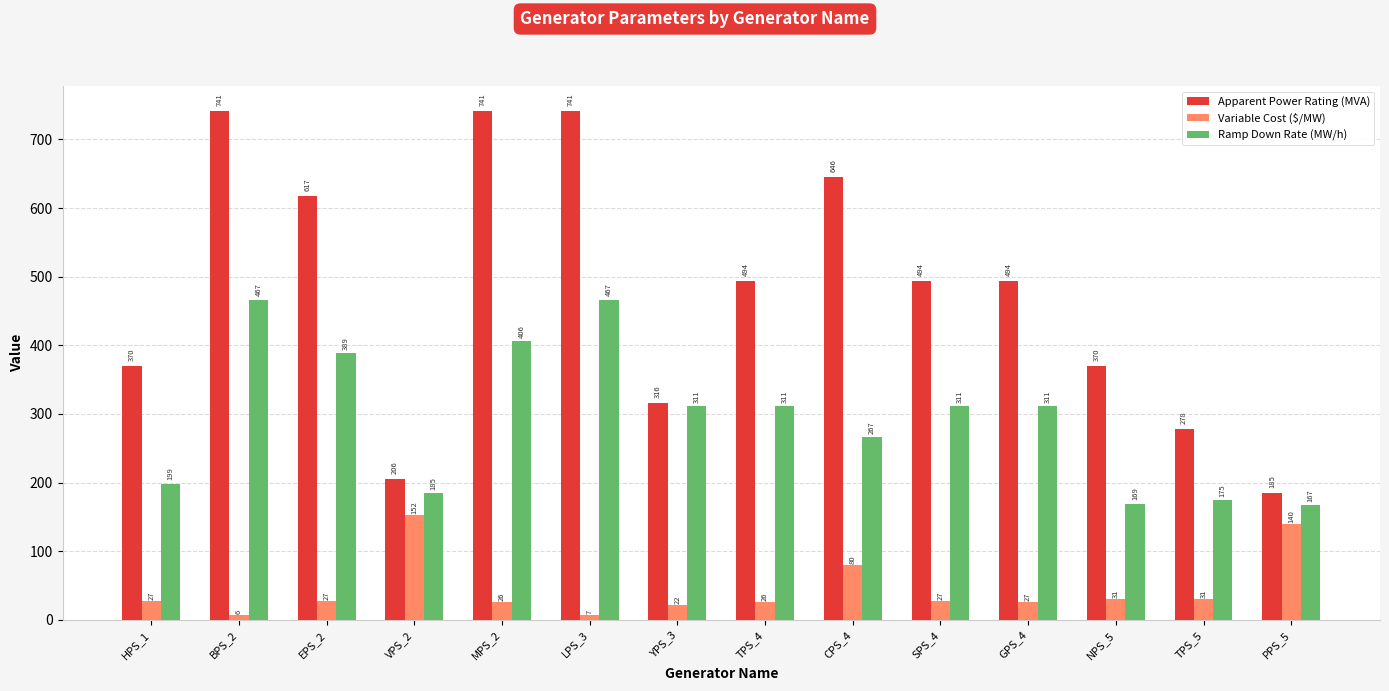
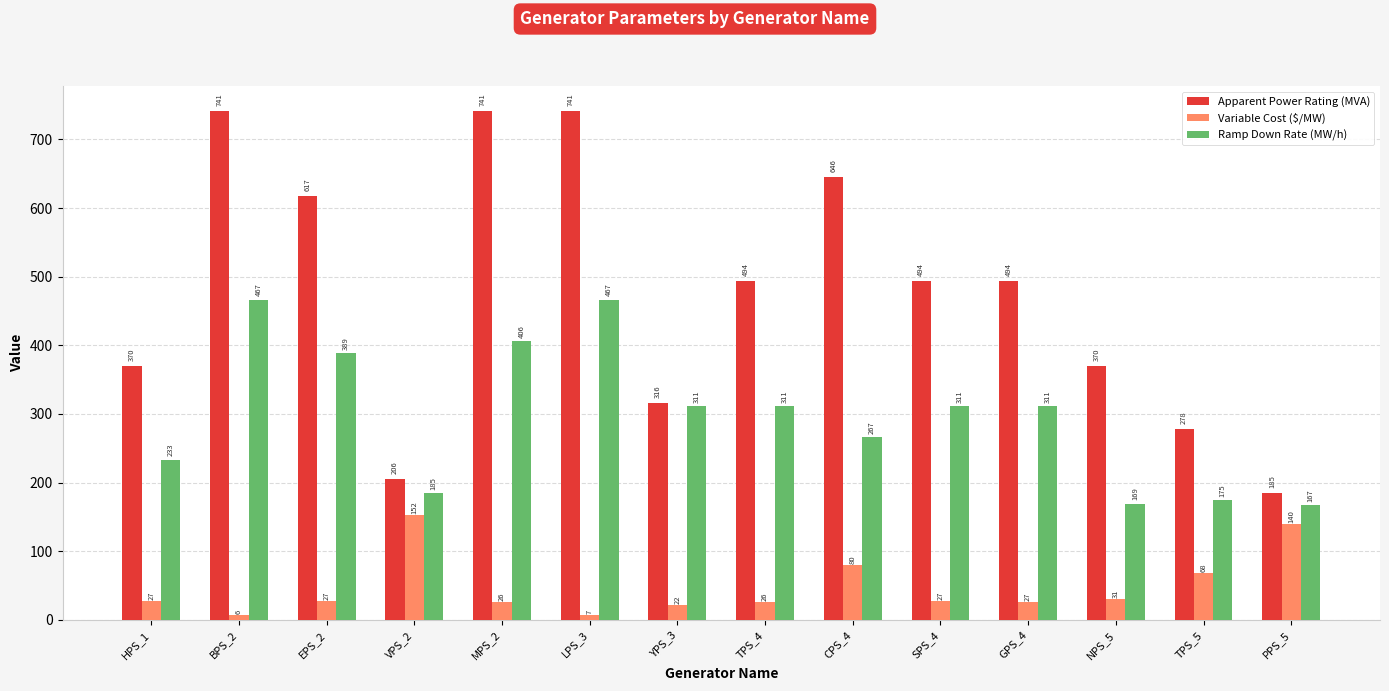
Ramp Down Rate (MW/h), HPS_1: 199 -> 233
Variable Cost ($/MW), TPS_5: 31 -> 68
